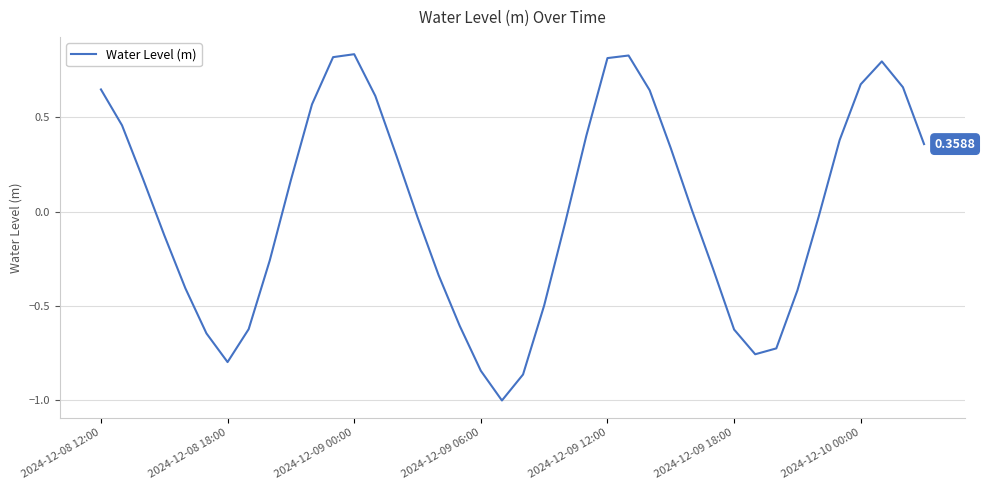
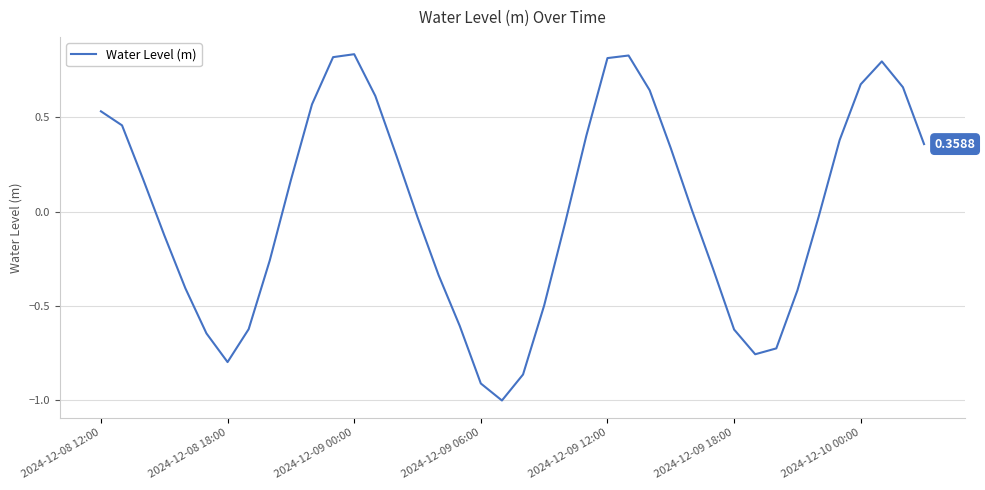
2024-12-08 12:00: 0.65 -> 0.53
2024-12-09 06:00: -0.84 -> -0.91
